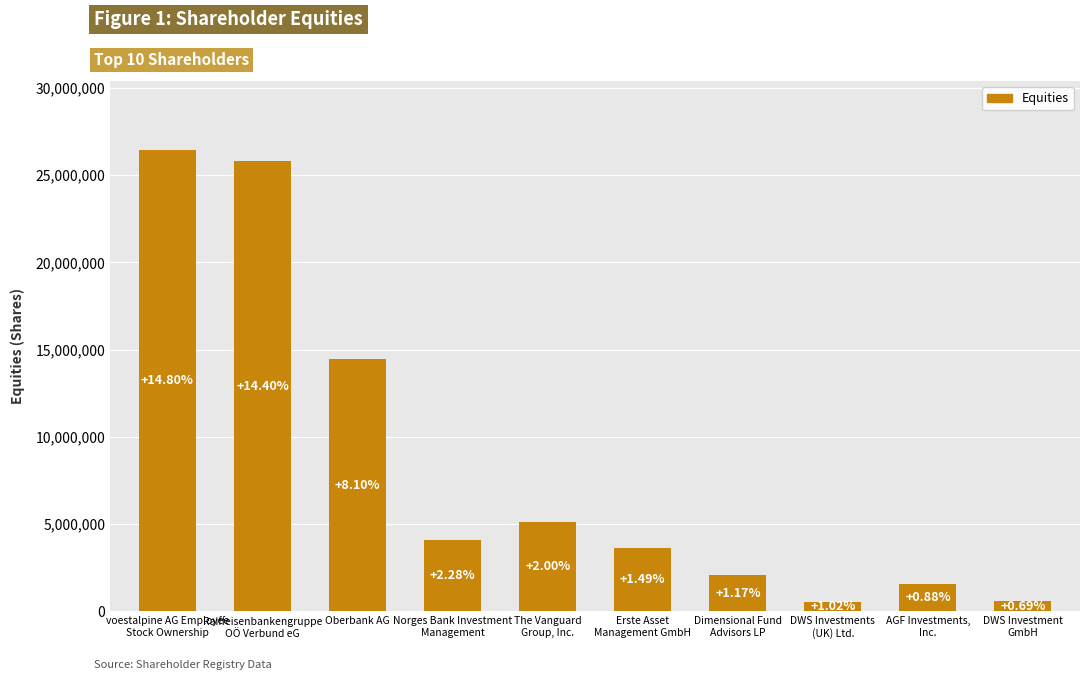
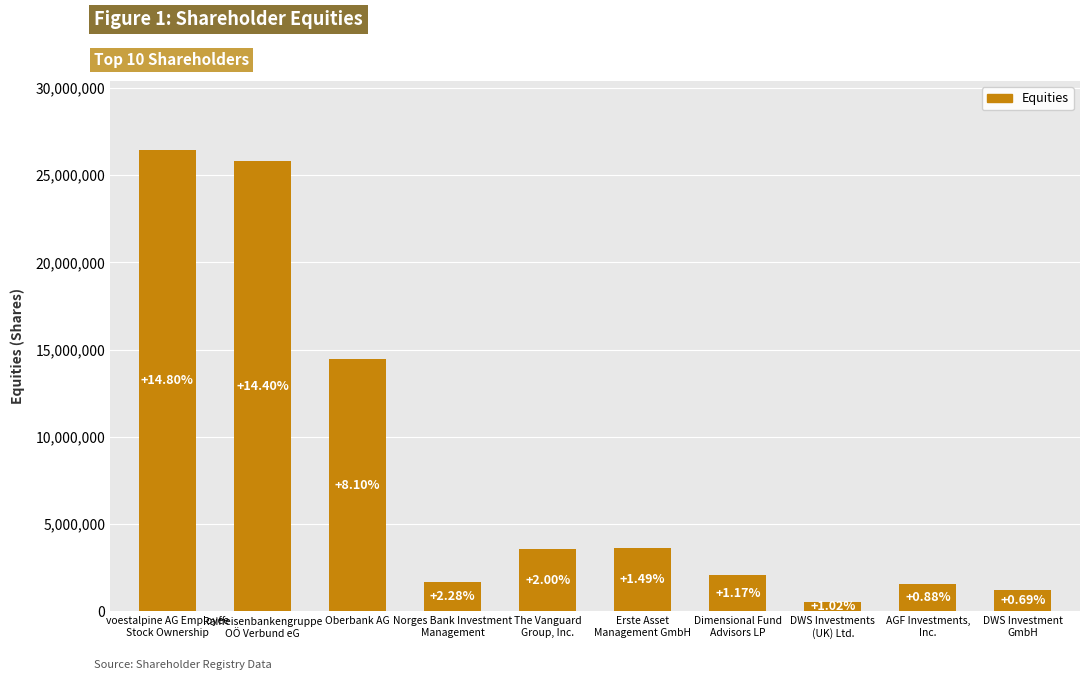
Norges Bank Investment Management: 4,100,000 -> 1,700,000
The Vanguard Group, Inc.: 5,100,000 -> 3,600,000
DWS Investment GmbH: 600,000 -> 1,200,000
